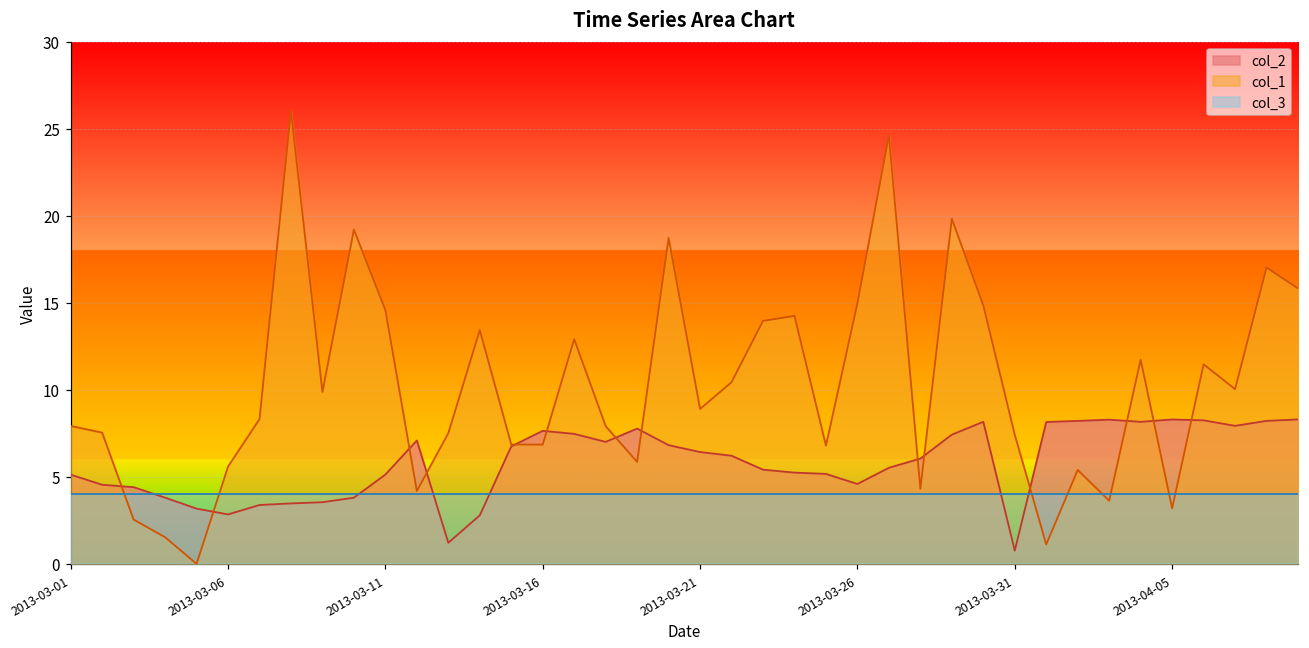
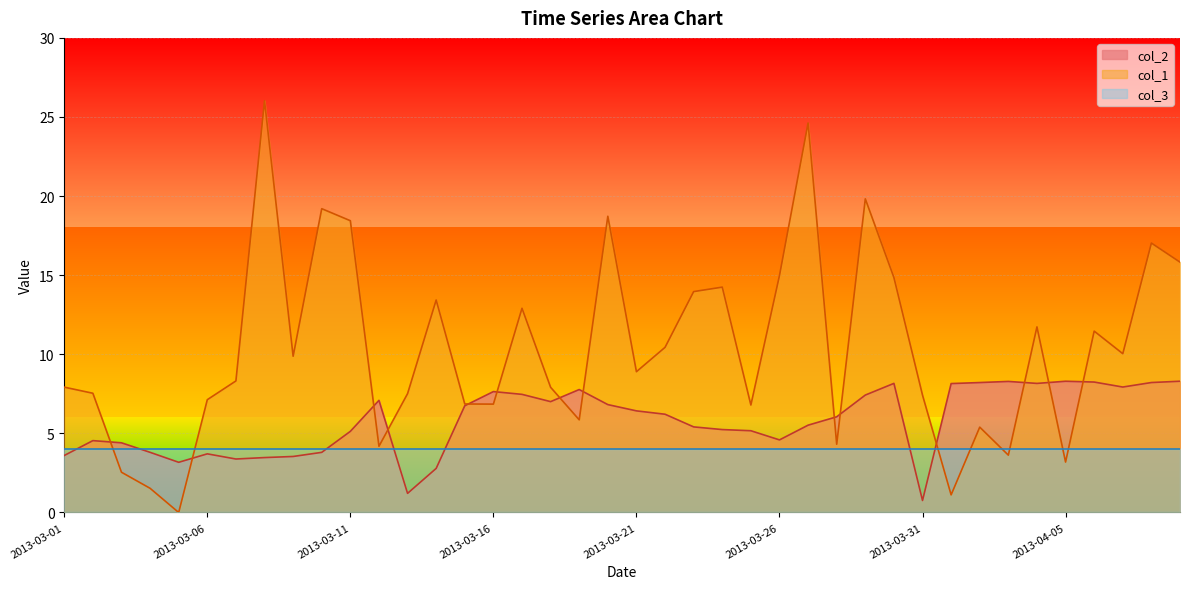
col_2, 2013-03-01: 5.1 -> 3.6
col_2, 2013-03-06: 2.8 -> 3.7
col_1, 2013-03-06: 5.6 -> 7.1
col_1, 2013-03-11: 14.6 -> 18.4
